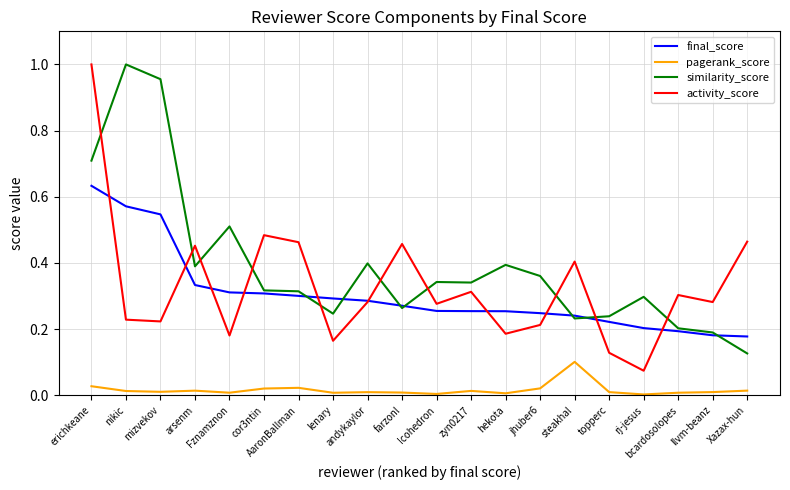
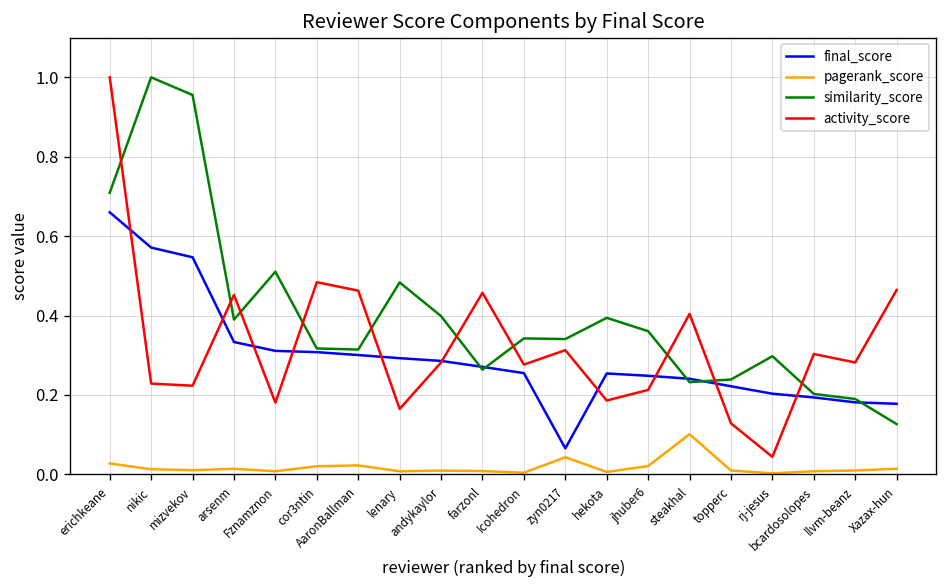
final_score, erichkeane: 0.63 -> 0.66
similarity_score, lenary: 0.25 -> 0.48
final_score, zyn0217: 0.25 -> 0.07
pagerank_score, zyn0217: 0.01 -> 0.04
activity_score, rj-jesus: 0.07 -> 0.04
